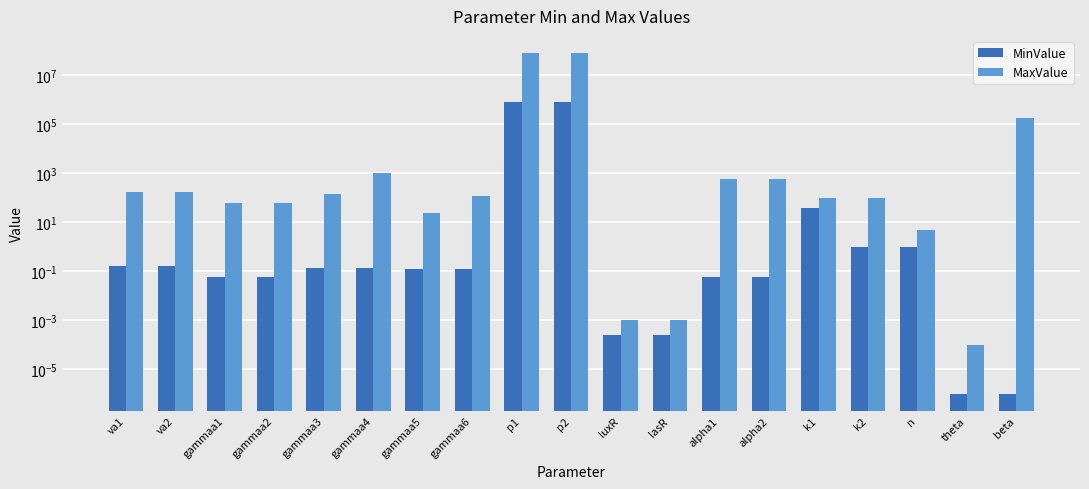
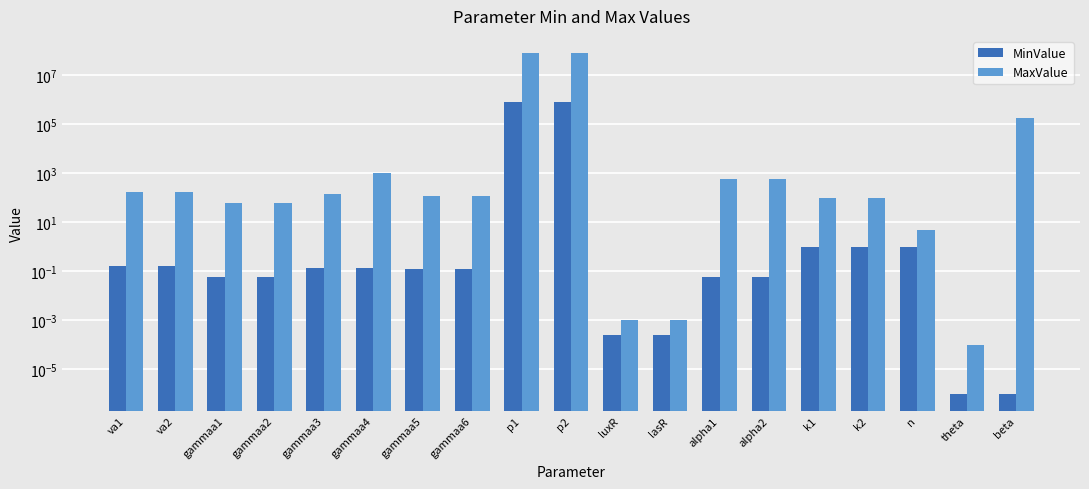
MaxValue, gammaa5: 30 -> 100
MinValue, k1: 40 -> 1
